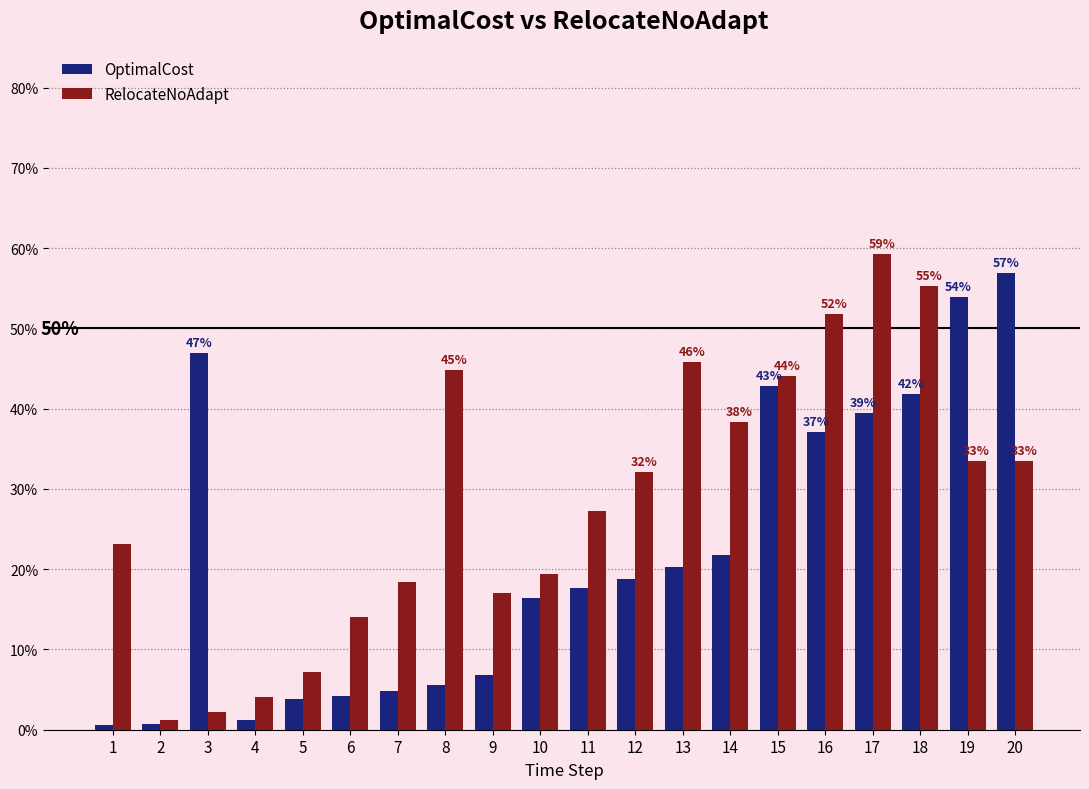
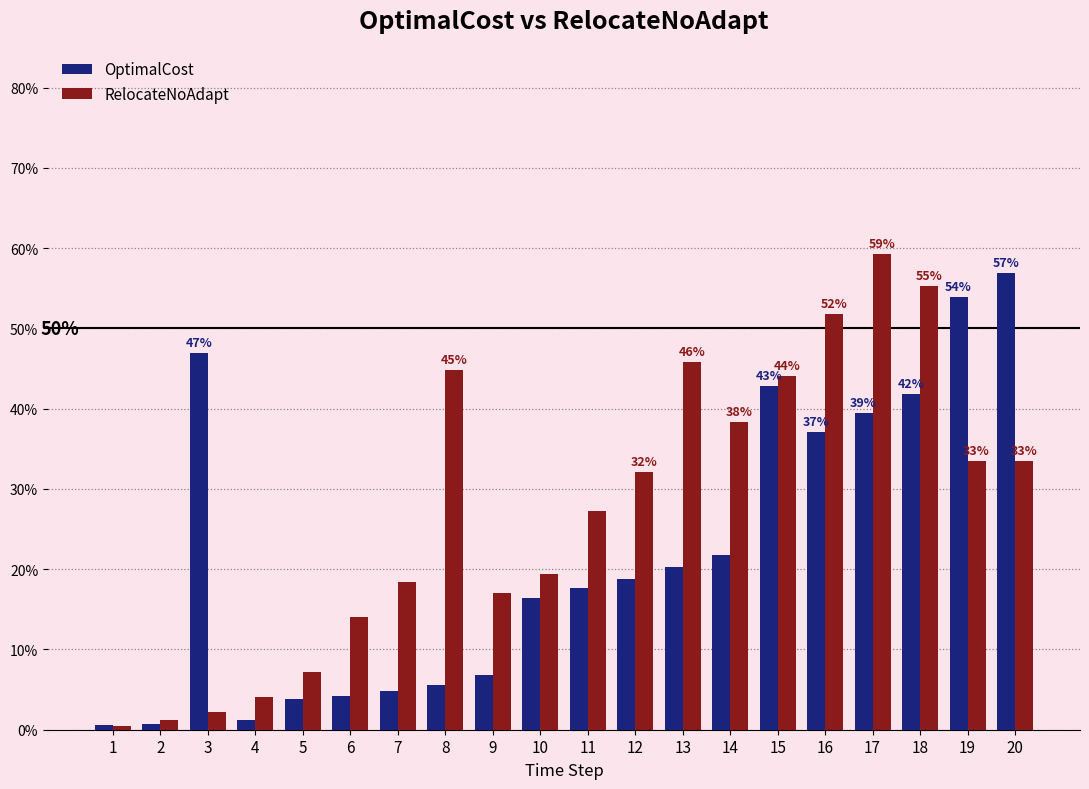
RelocateNoAdapt, 1: 23% -> 0%
